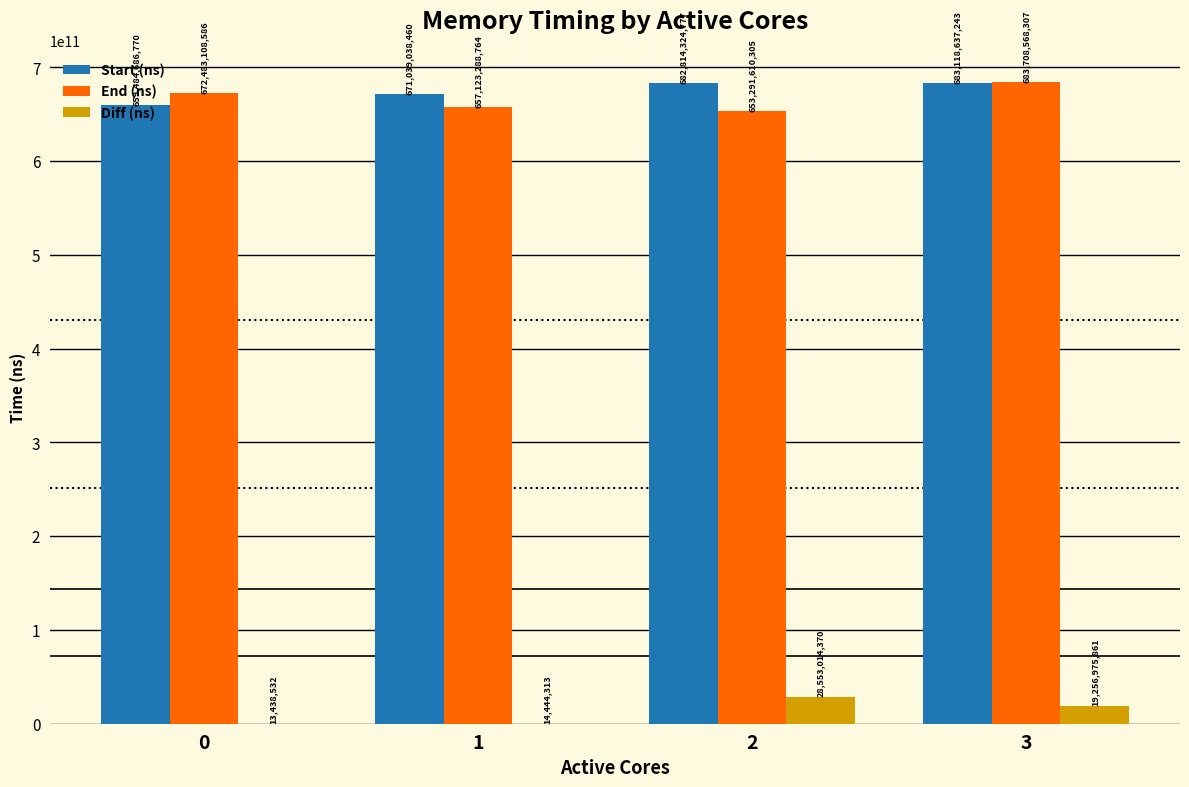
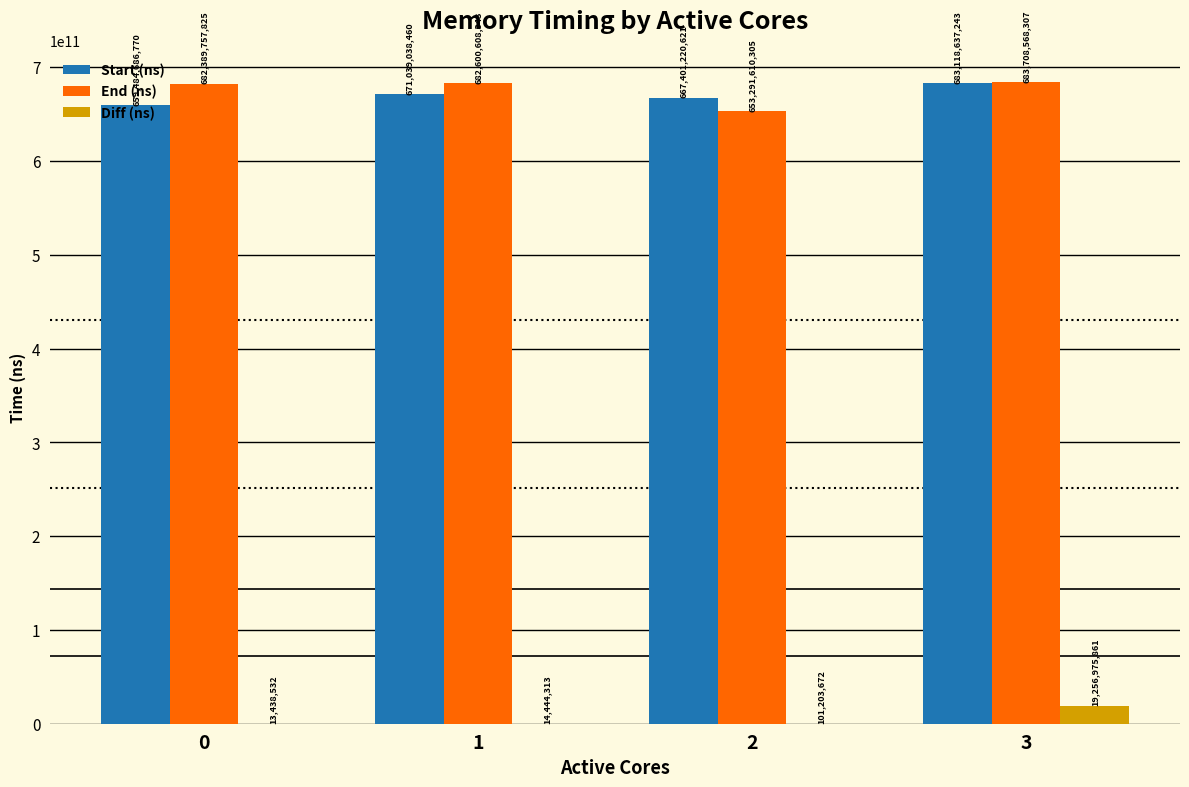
End (ns), 0: 672,483,108,586 -> 682,389,757,825
End (ns), 1: 657,123,288,764 -> 682,600,608,343
Start (ns), 2: 682,814,324,777 -> 667,401,220,621
Diff (ns), 2: 28,553,014,370 -> 101,203,672
